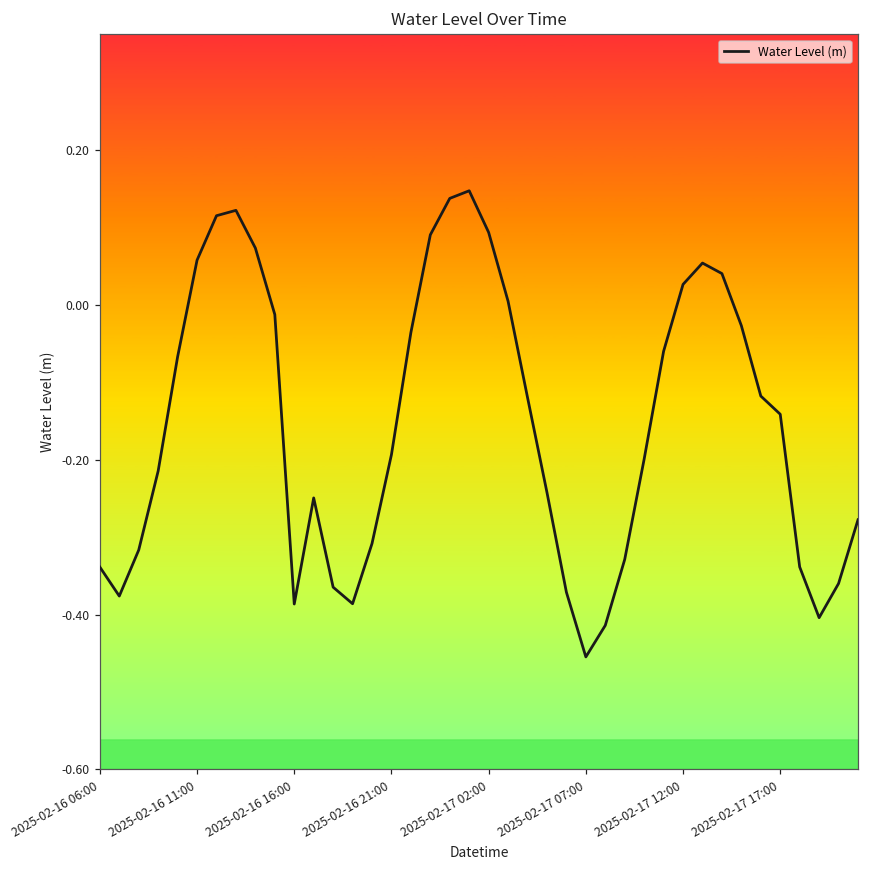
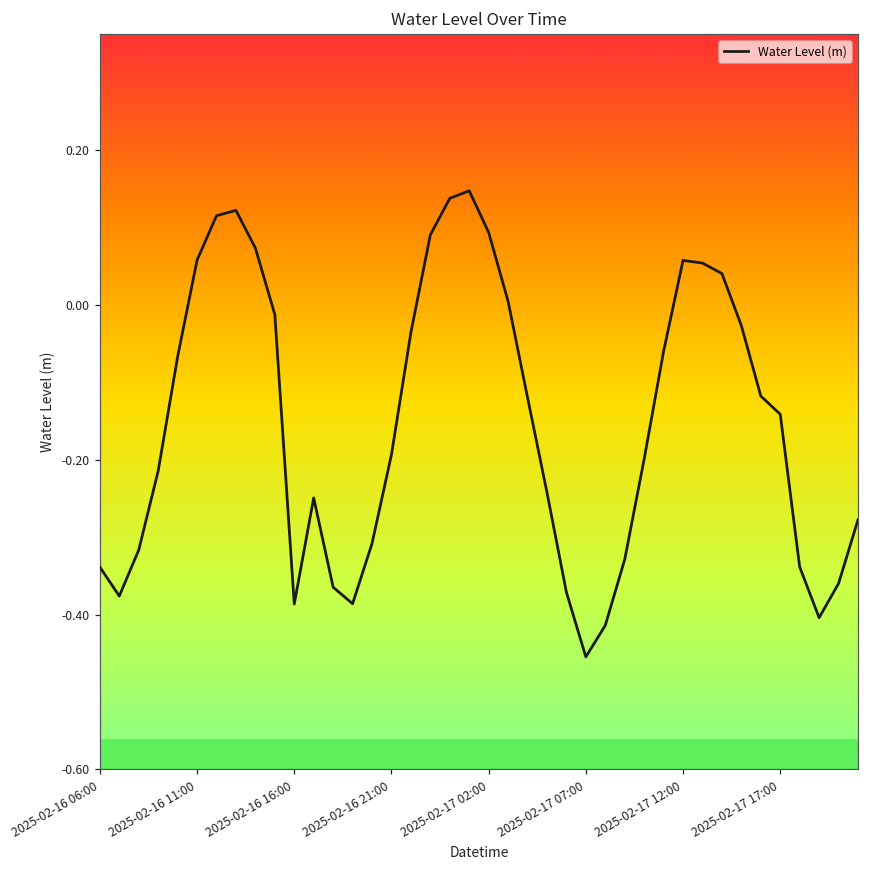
2025-02-17 12:00: 0.03 -> 0.06
